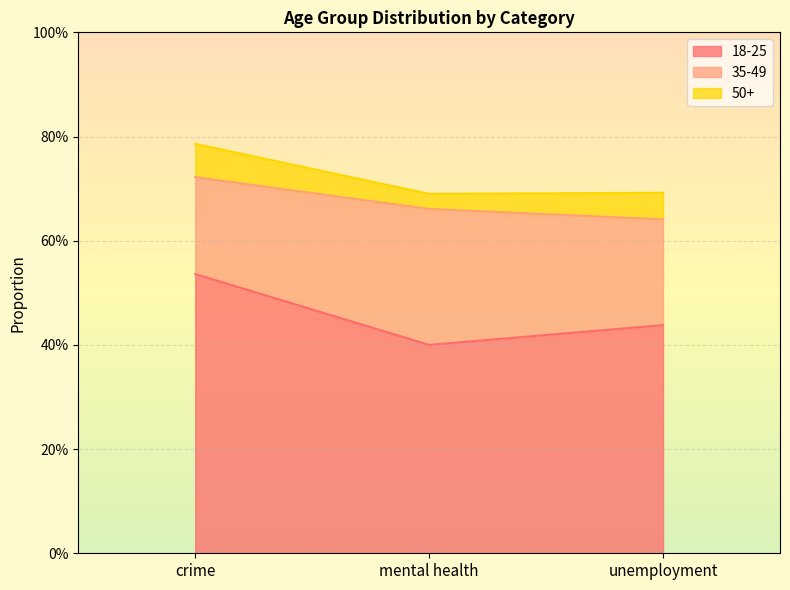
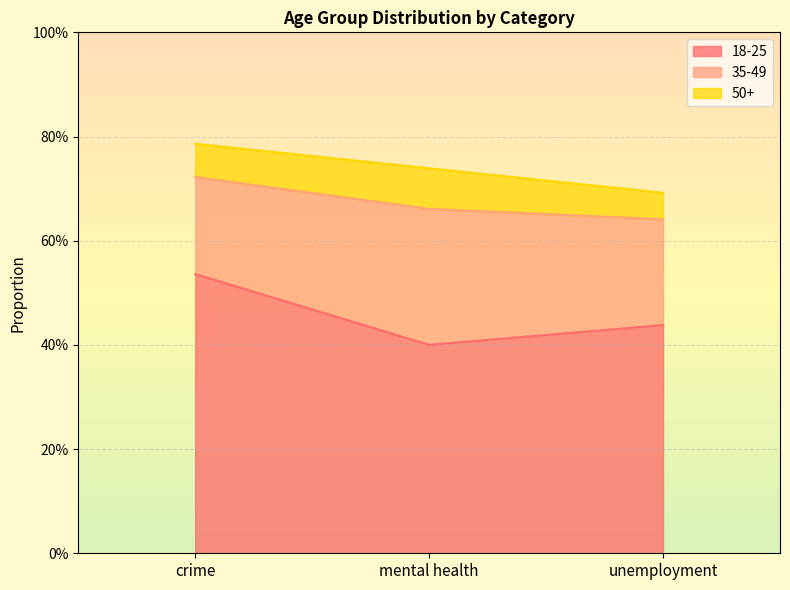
50+, mental health: 3% -> 8%
